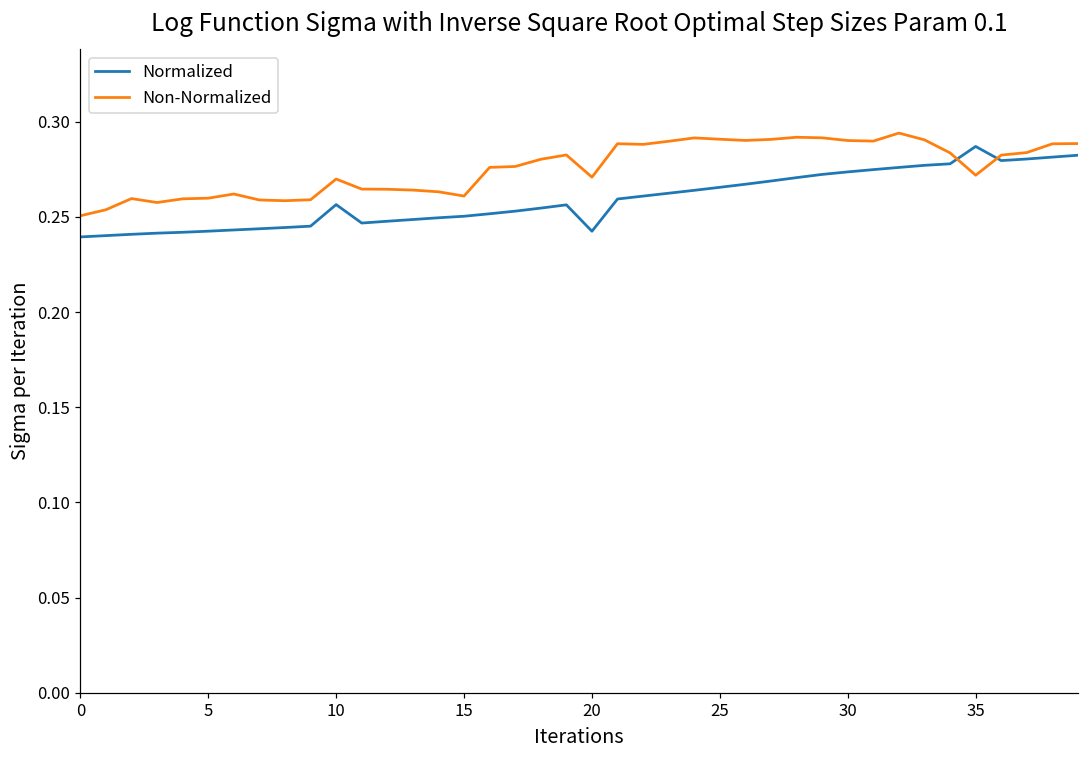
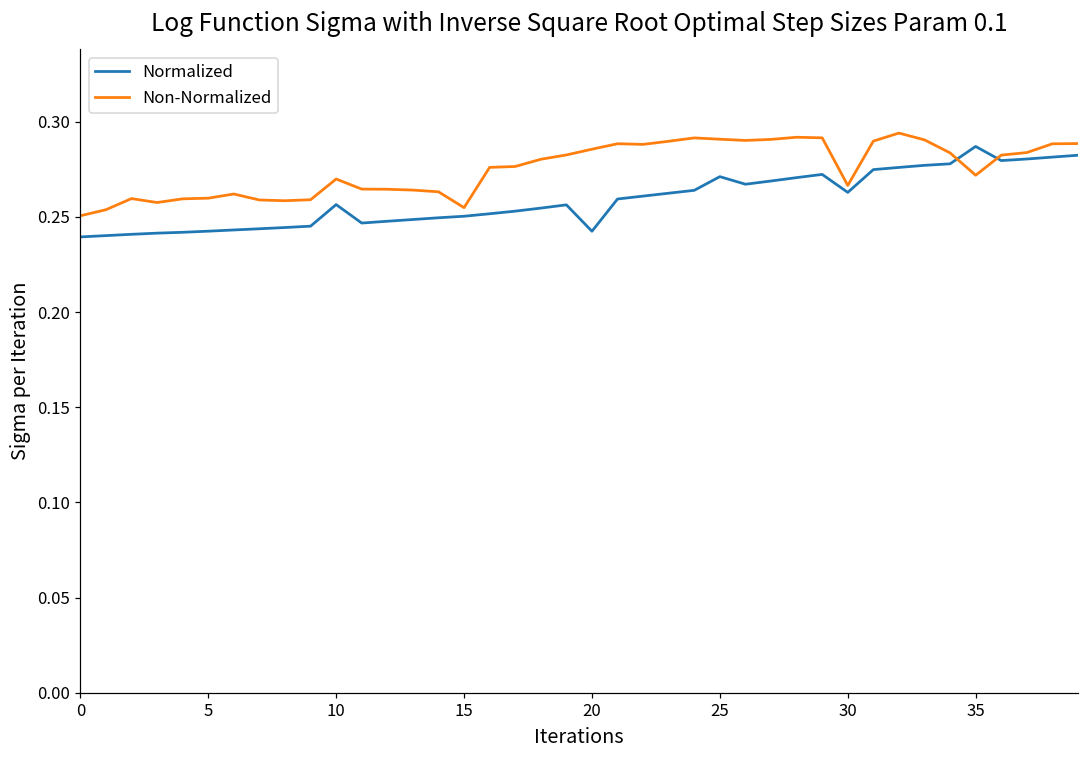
Non-Normalized, 15: 0.261 -> 0.255
Non-Normalized, 20: 0.271 -> 0.286
Normalized, 25: 0.266 -> 0.271
Normalized, 30: 0.274 -> 0.263
Non-Normalized, 30: 0.290 -> 0.267
